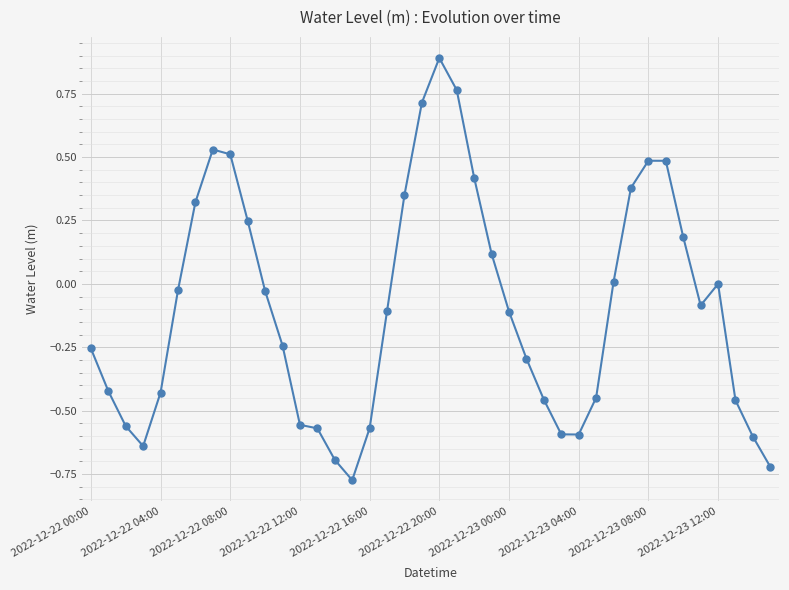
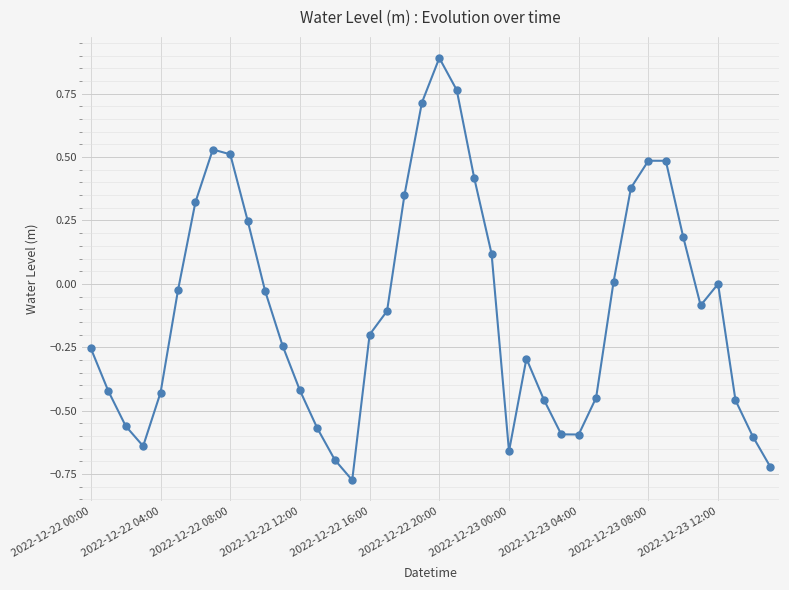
2022-12-22 12:00: -0.56 -> -0.42
2022-12-22 16:00: -0.57 -> -0.20
2022-12-23 00:00: -0.11 -> -0.66
